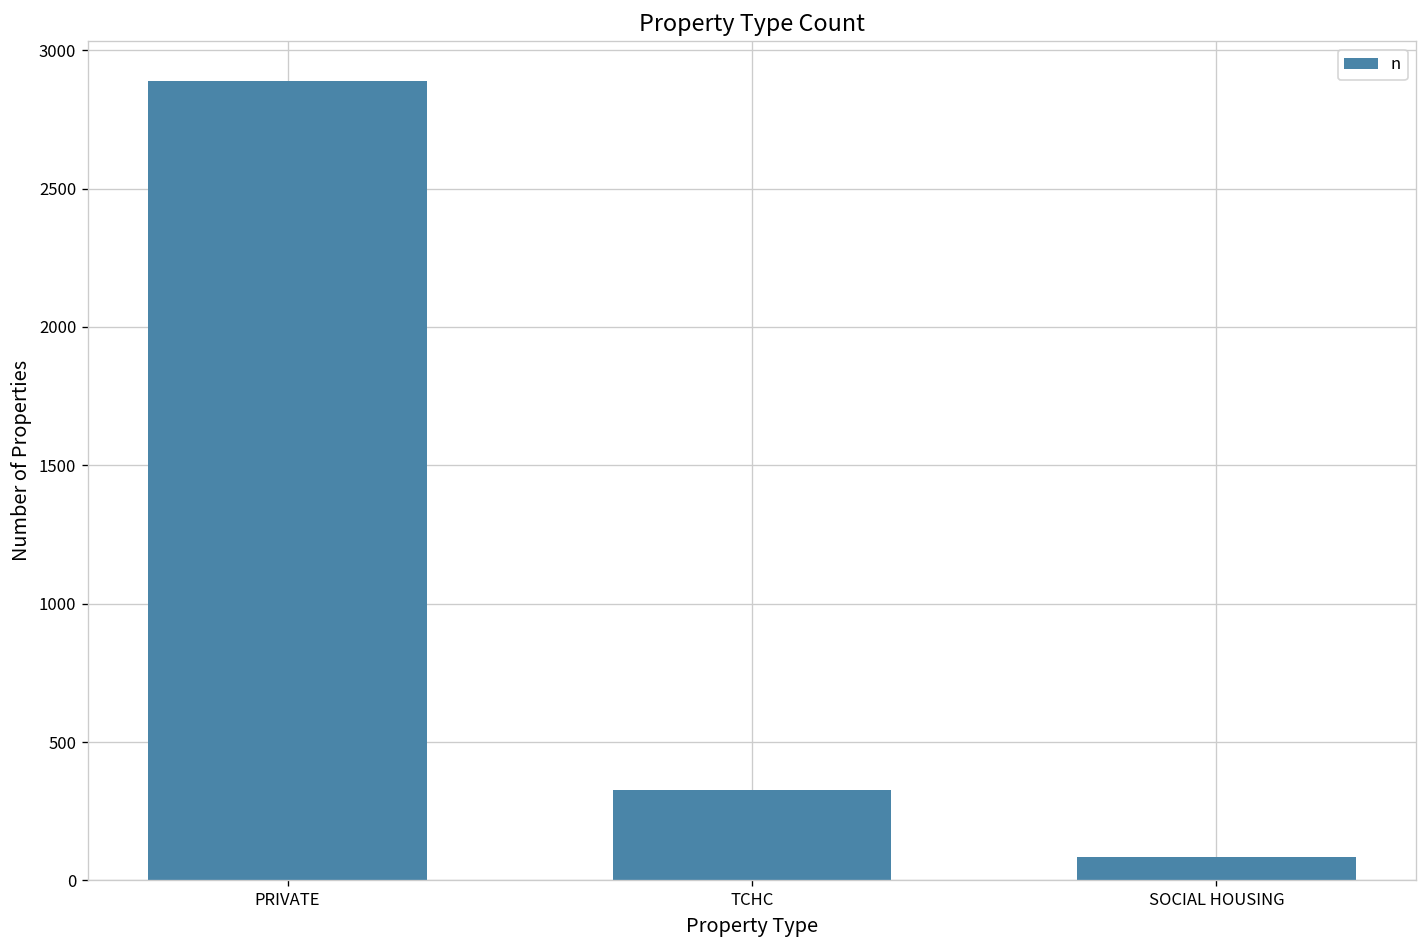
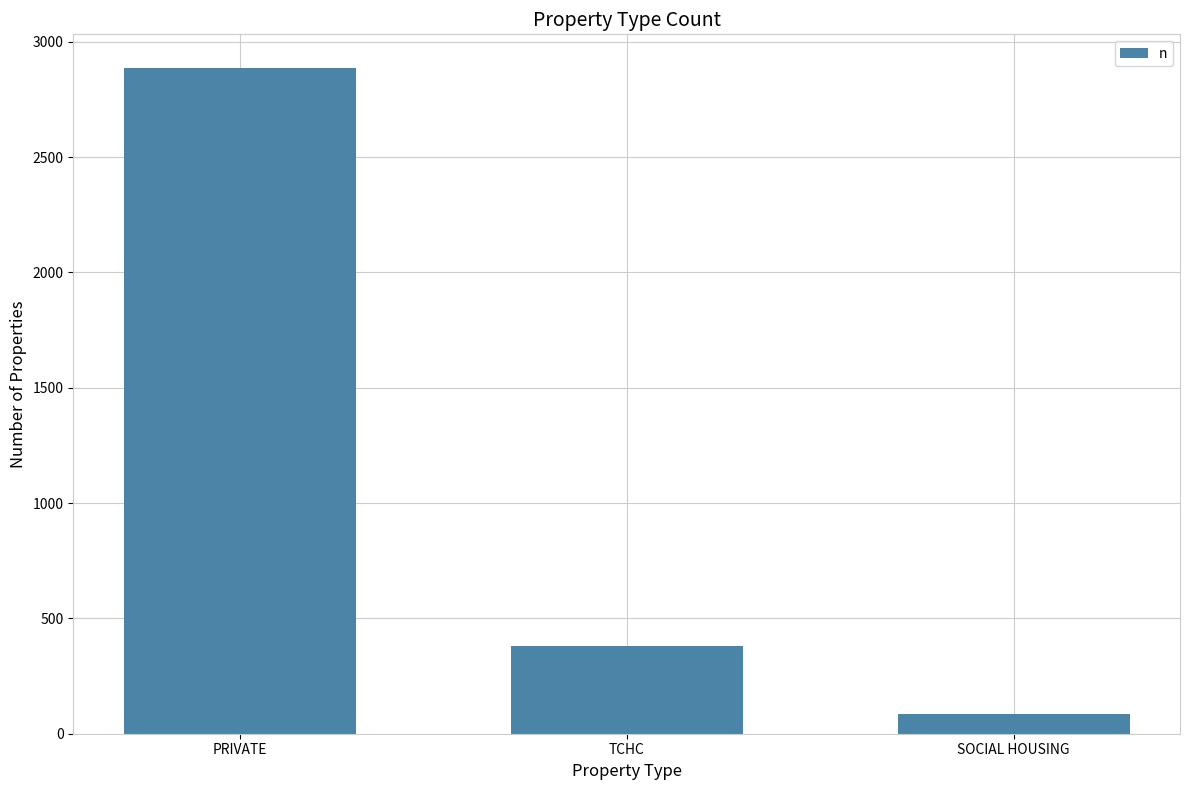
TCHC: 330 -> 380
